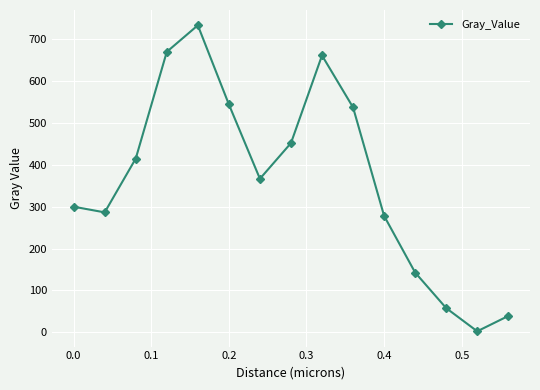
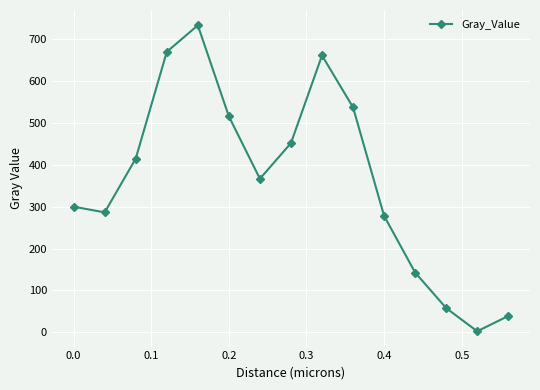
0.2: 540 -> 520
